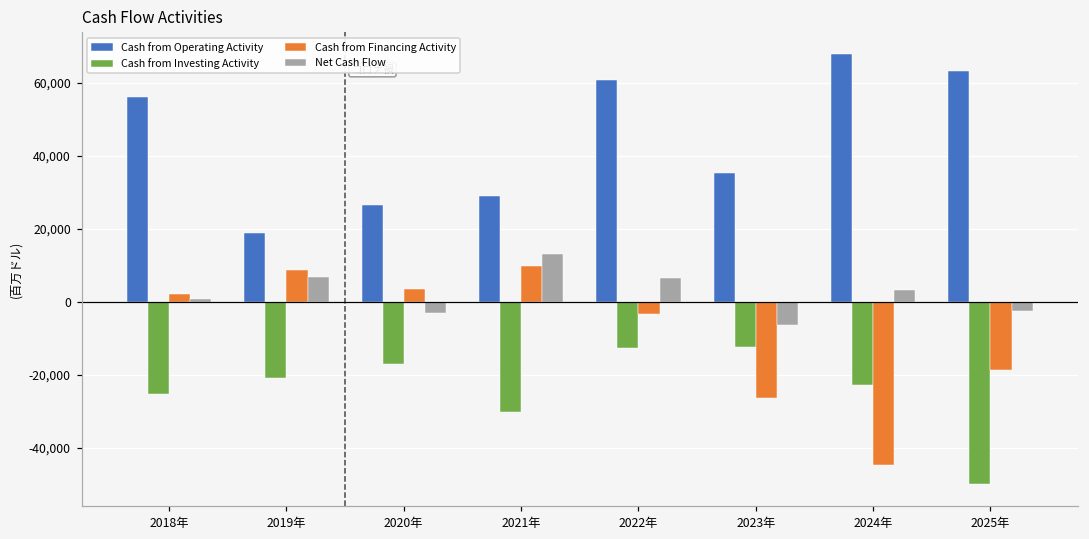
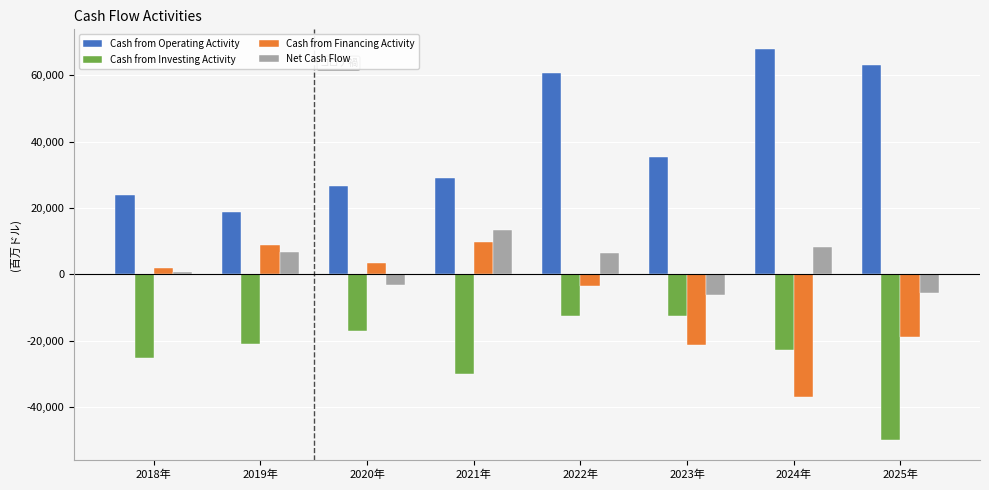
Cash from Operating Activity, 2018年: 56,000 -> 24,000
Cash from Financing Activity, 2023年: -26,000 -> -21,000
Cash from Financing Activity, 2024年: -45,000 -> -37,000
Net Cash Flow, 2024年: 3,000 -> 8,000
Net Cash Flow, 2025年: -3,000 -> -6,000
